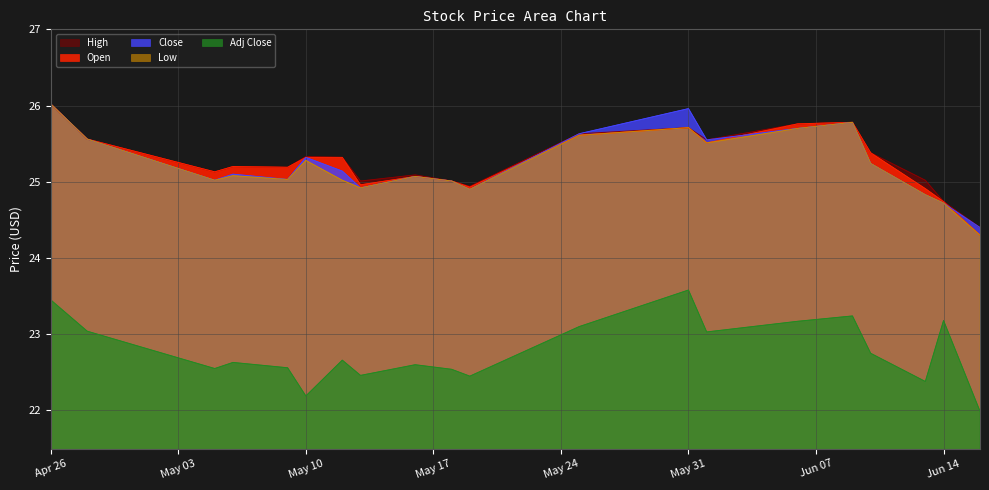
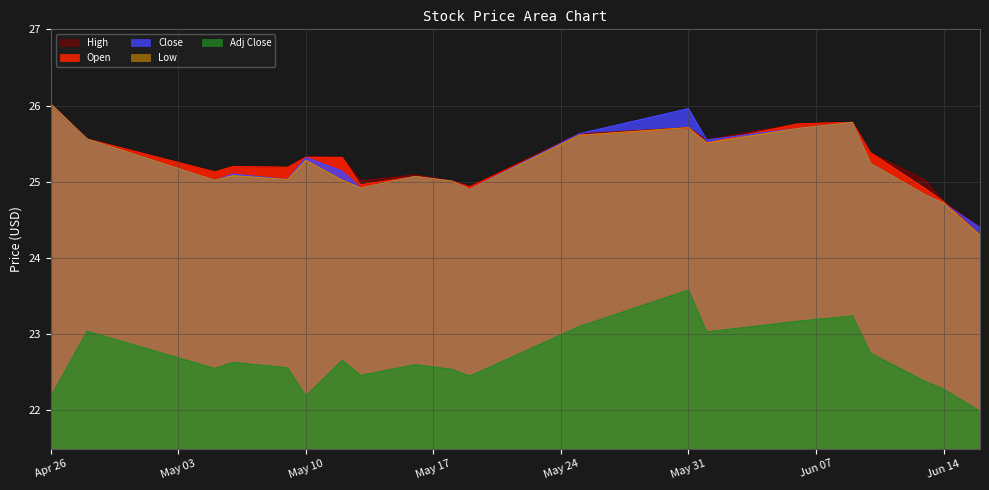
Adj Close, Apr 26: 23.5 -> 22.2
Adj Close, Jun 14: 23.2 -> 22.3
